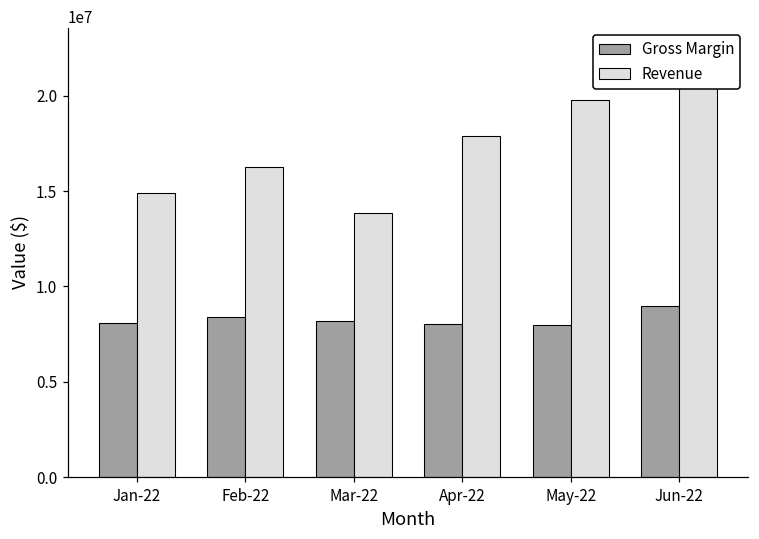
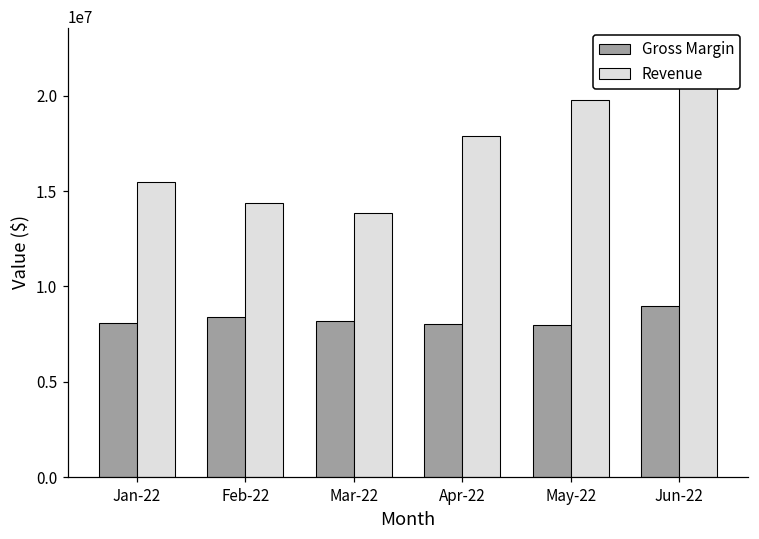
Revenue, Jan-22: 14900000 -> 15500000
Revenue, Feb-22: 16200000 -> 14400000
